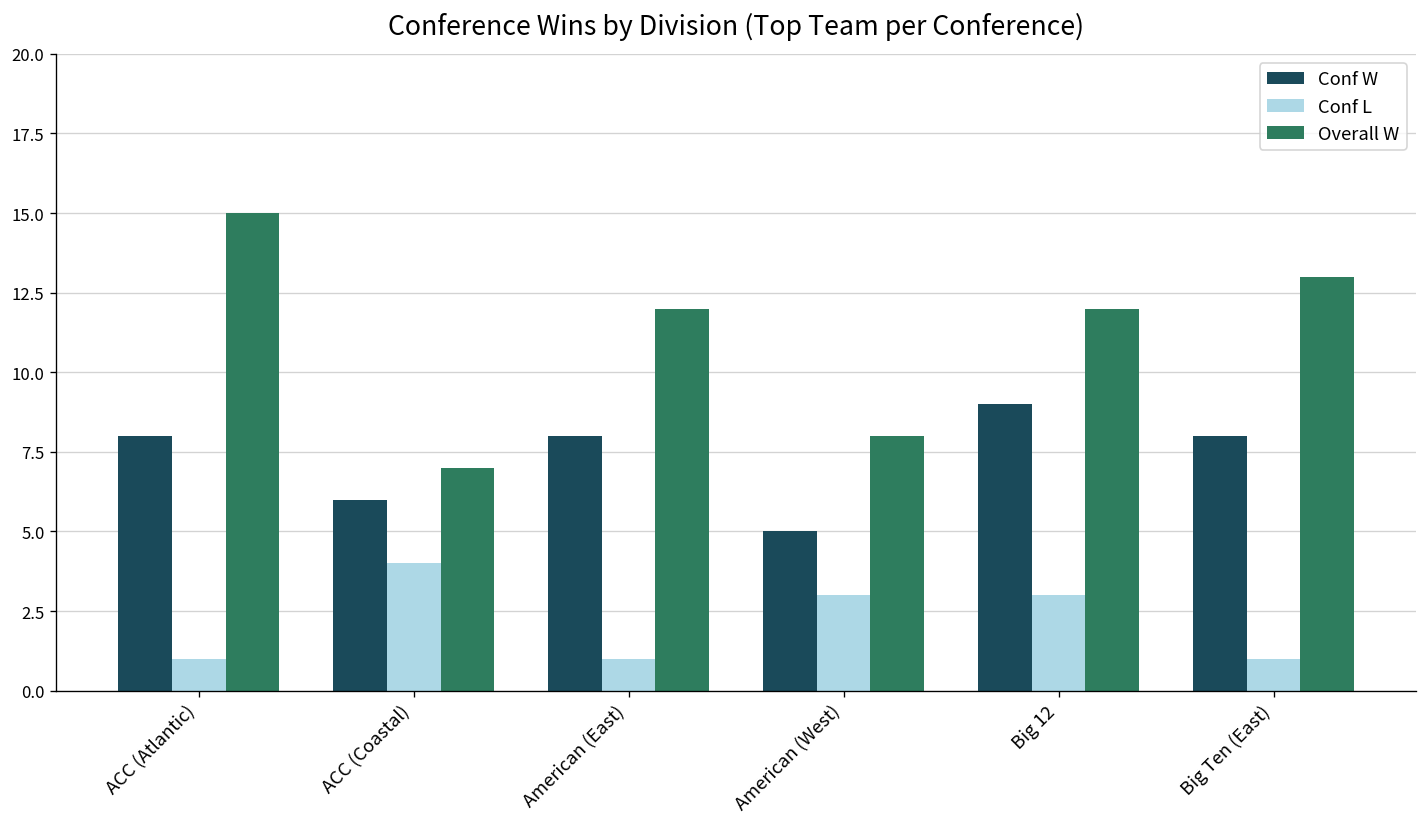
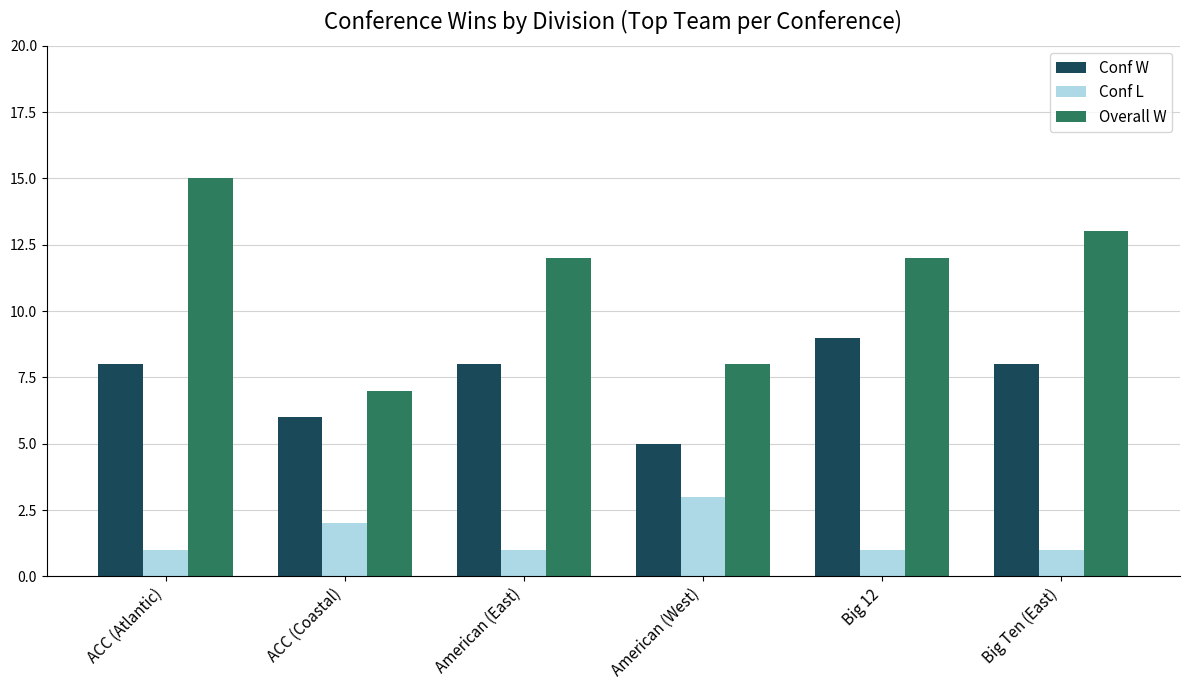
Conf L, ACC (Coastal): 4 -> 2
Conf L, Big 12: 3 -> 1
